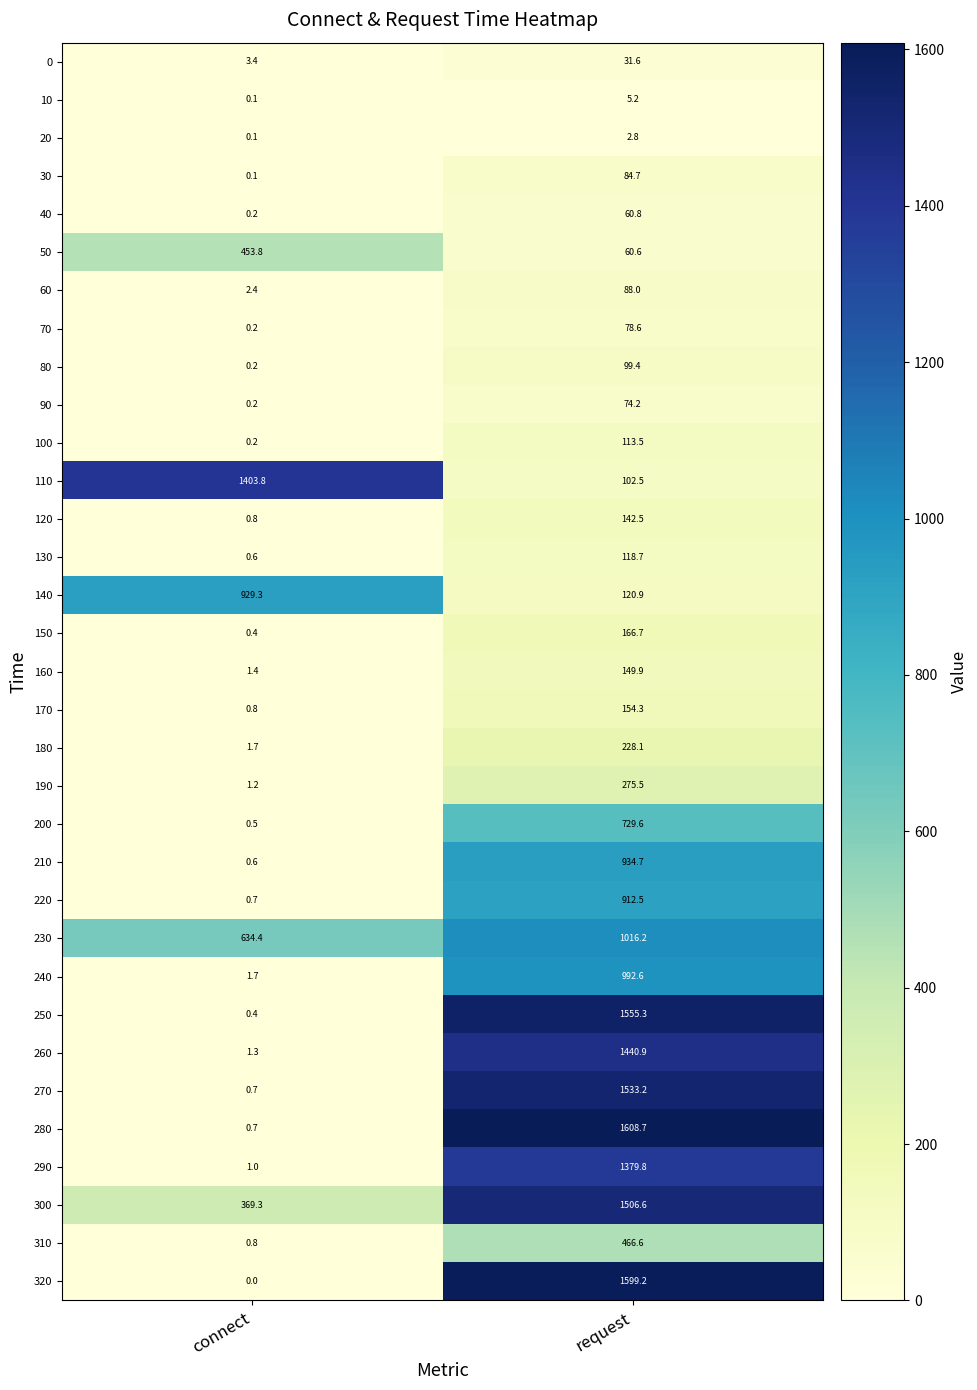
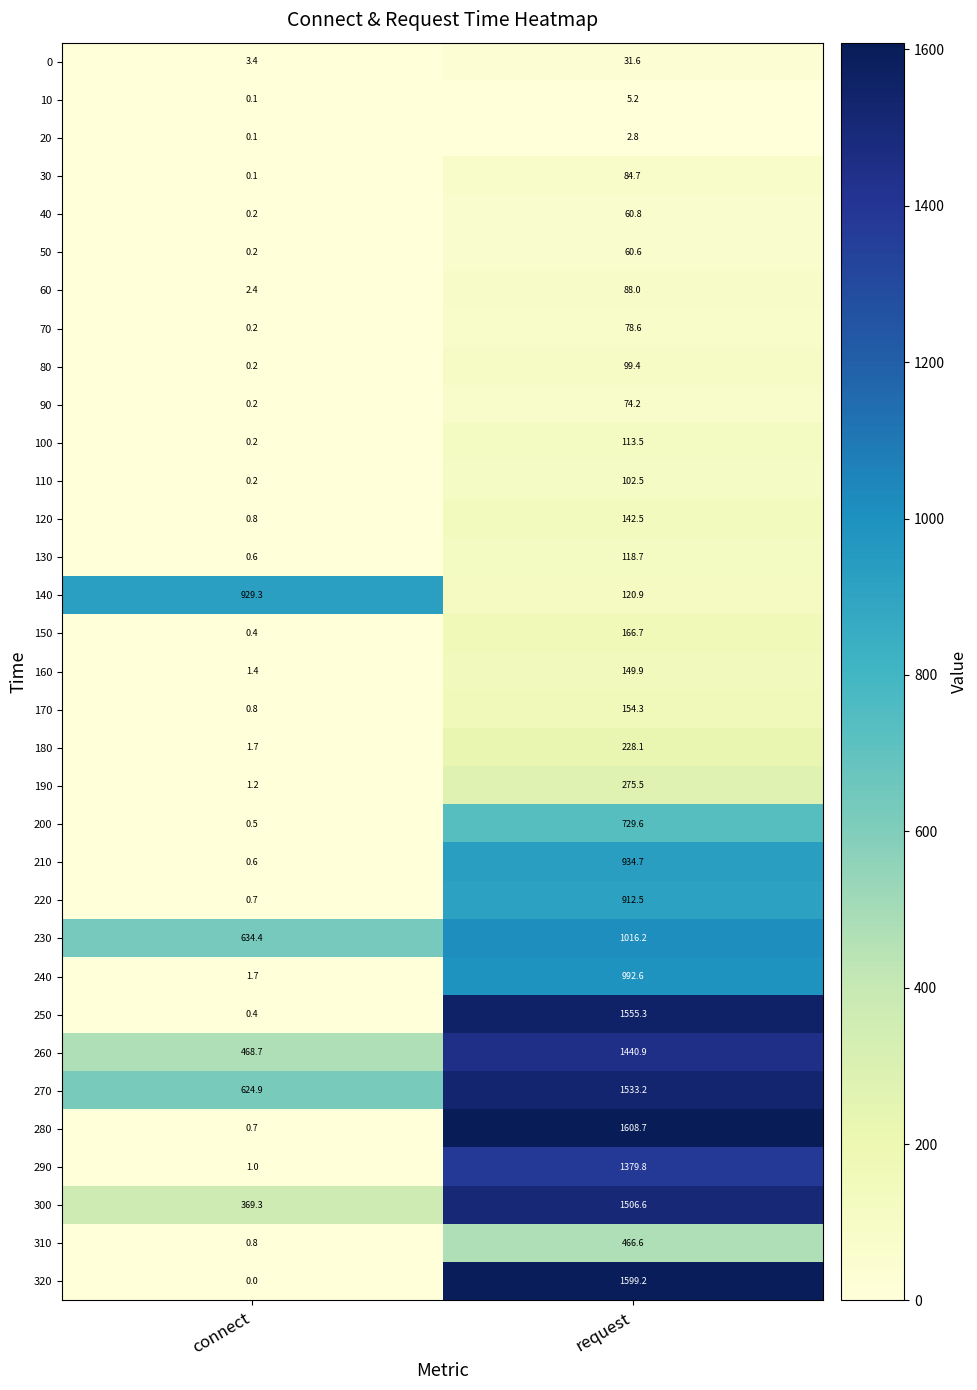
50, connect: 453.8 -> 0.2
110, connect: 1403.8 -> 0.2
260, connect: 1.3 -> 468.7
270, connect: 0.7 -> 624.9
